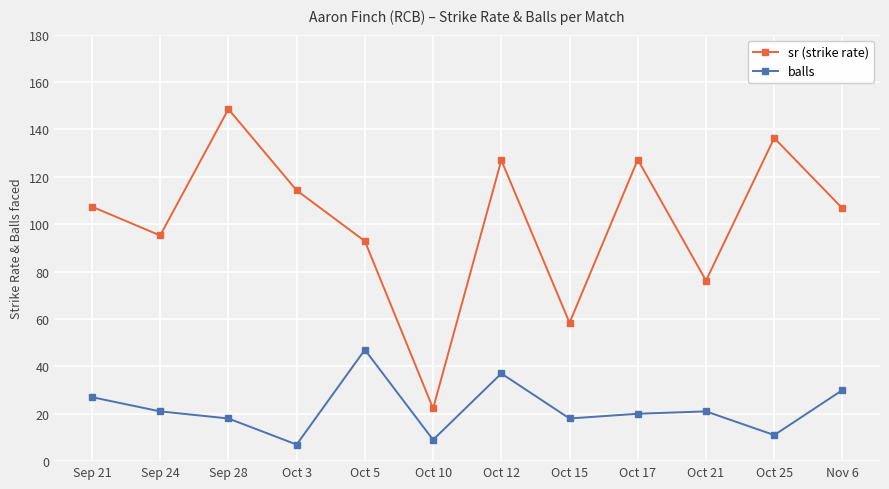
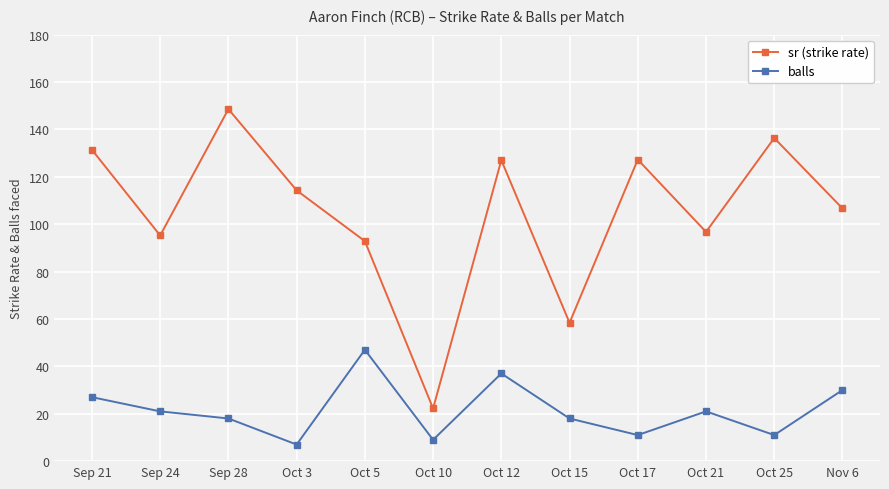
sr (strike rate), Sep 21: 107 -> 131
balls, Oct 17: 20 -> 11
sr (strike rate), Oct 21: 76 -> 97
